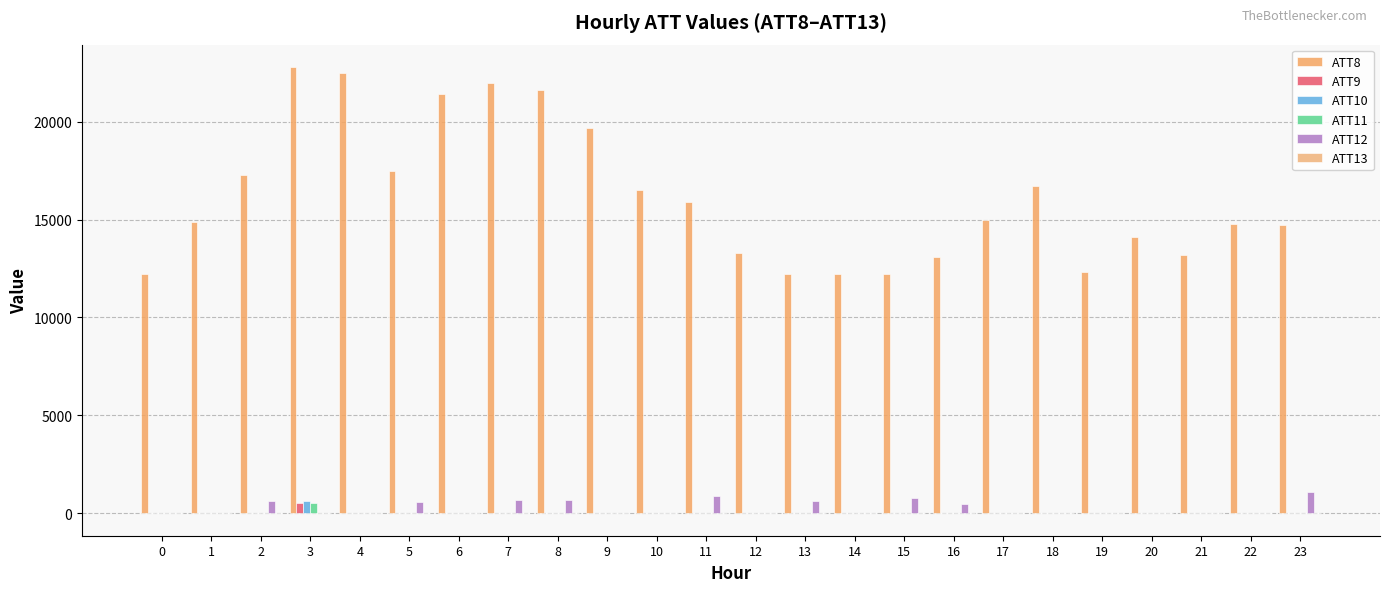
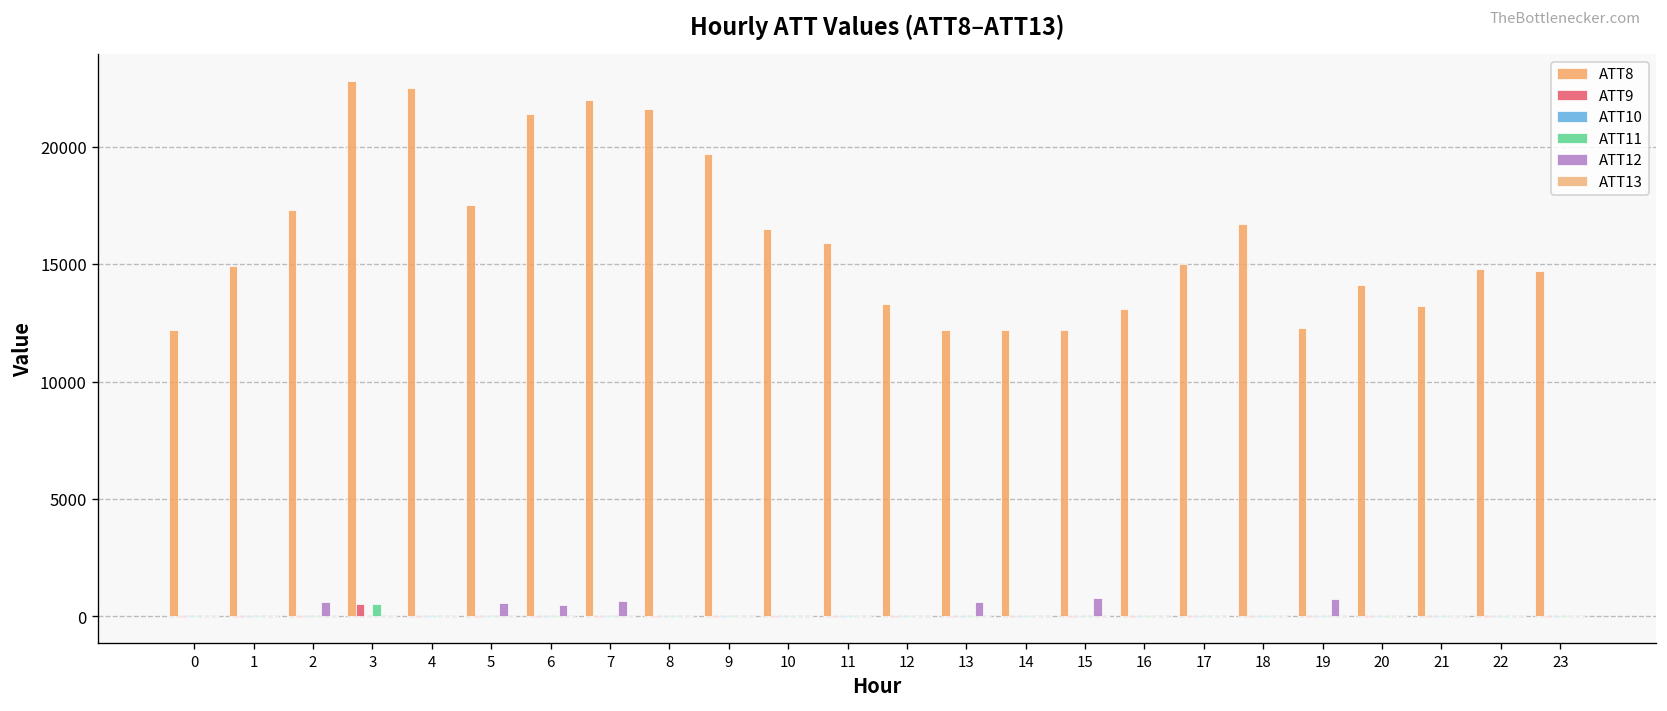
ATT10, 3: 600 -> 0
ATT12, 6: 0 -> 500
ATT12, 8: 700 -> 0
ATT12, 11: 900 -> 0
ATT12, 16: 500 -> 0
ATT12, 19: 0 -> 800
ATT12, 23: 1100 -> 0
